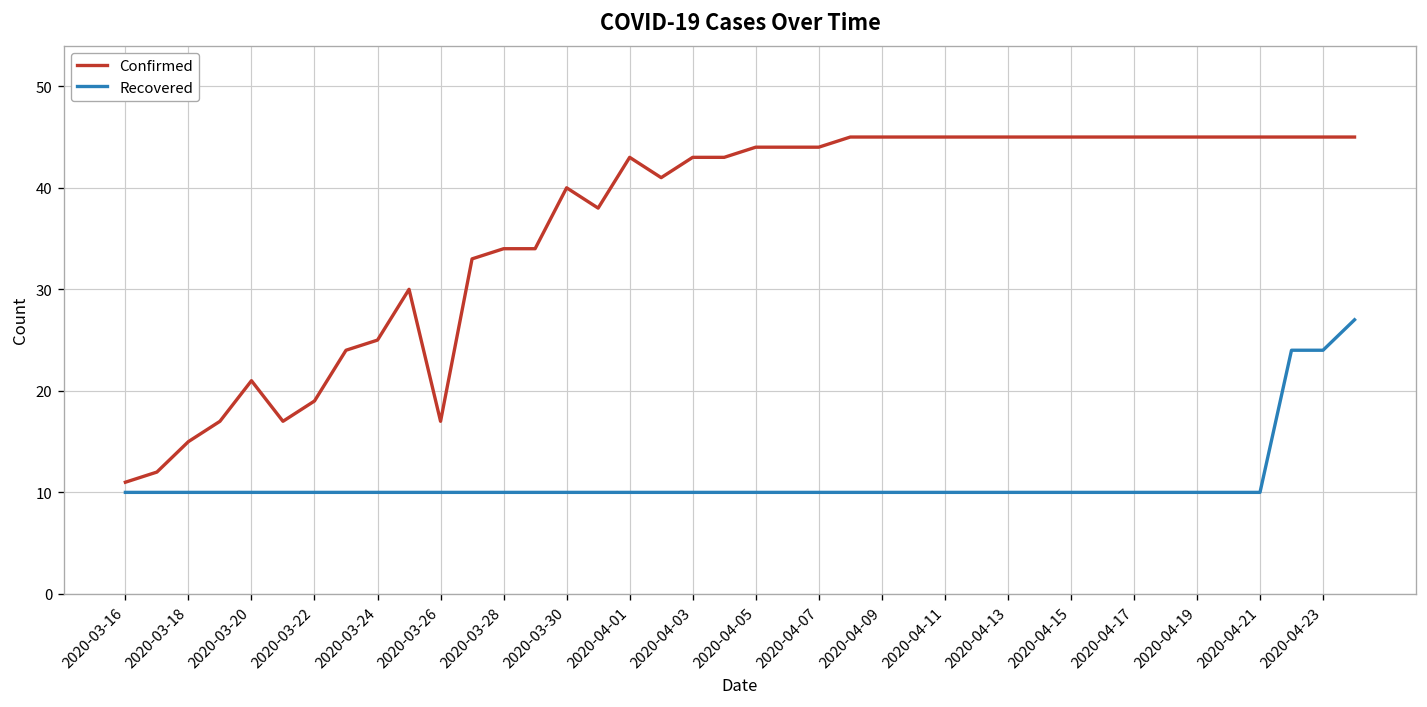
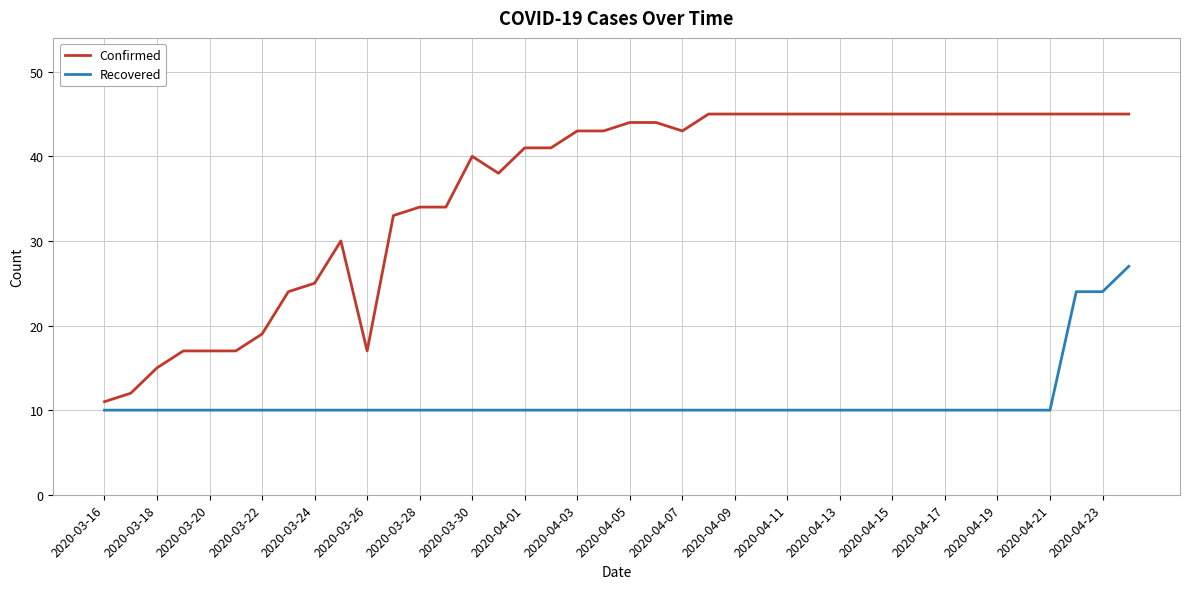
Confirmed, 2020-03-20: 21 -> 17
Confirmed, 2020-04-01: 43 -> 41
Confirmed, 2020-04-07: 44 -> 43
